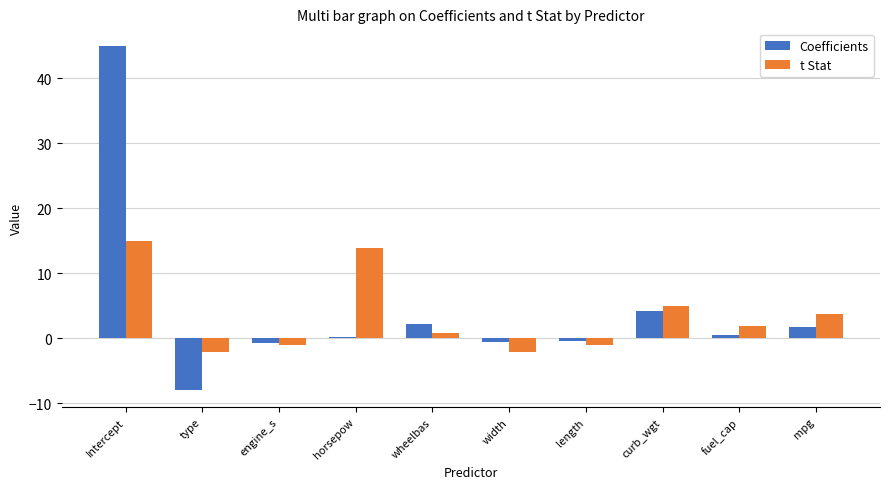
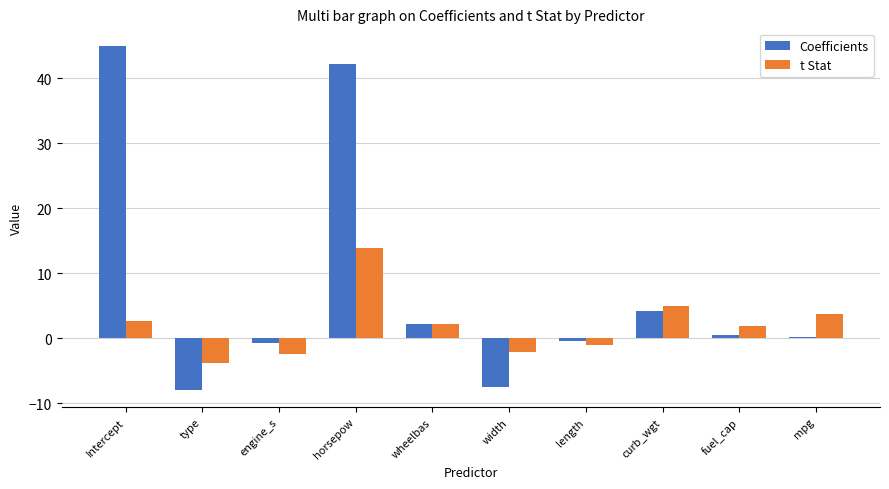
t Stat, Intercept: 15 -> 3
t Stat, type: -2 -> -4
t Stat, engine_s: -1 -> -2
Coefficients, horsepow: 0 -> 42
t Stat, wheelbas: 1 -> 2
Coefficients, width: -1 -> -8
Coefficients, mpg: 2 -> 0
